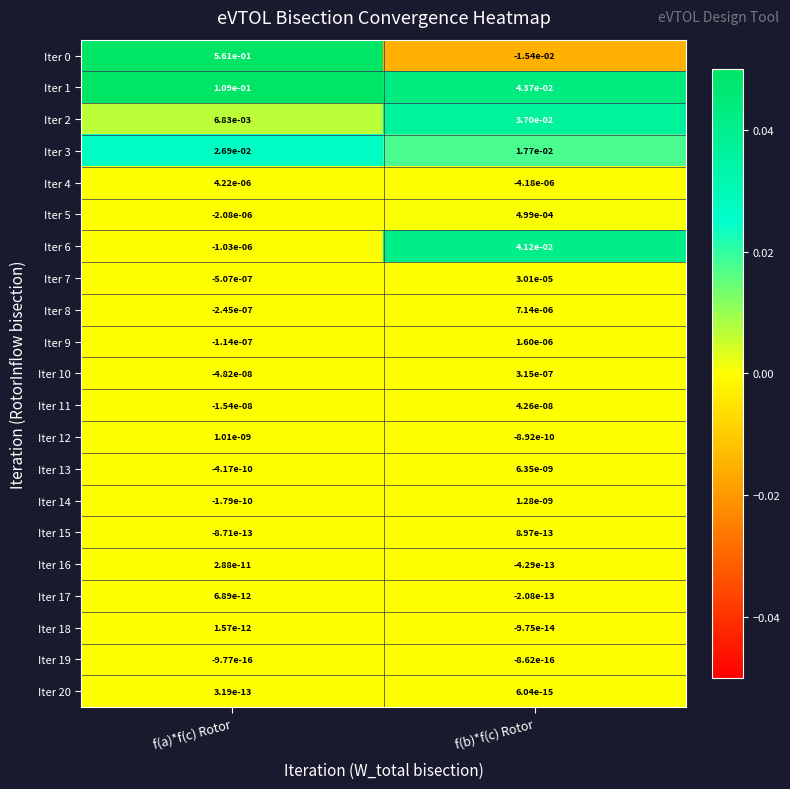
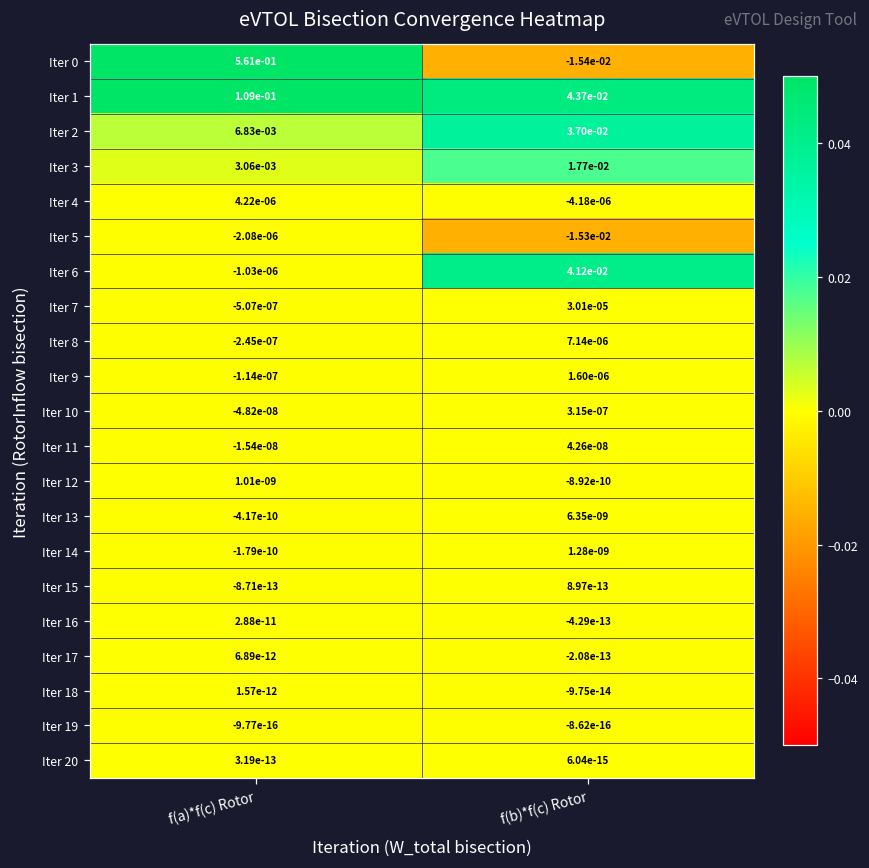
Iter 3, f(a)*f(c) Rotor: 2.69e-02 -> 3.06e-03
Iter 5, f(b)*f(c) Rotor: 4.99e-04 -> -1.53e-02
